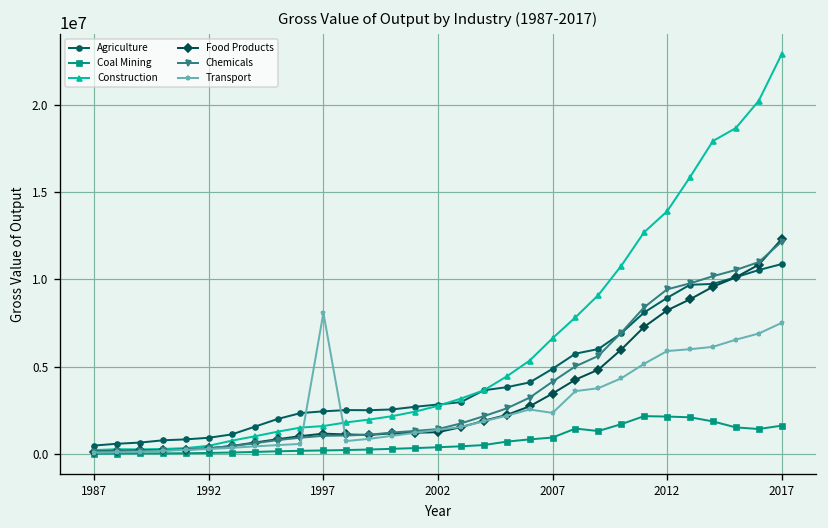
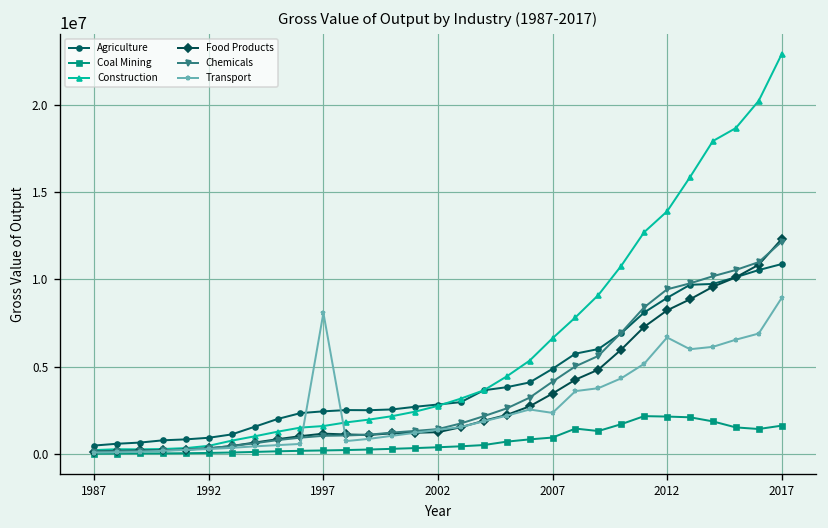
Transport, 2012: 5900000 -> 6700000
Transport, 2017: 7500000 -> 8900000
